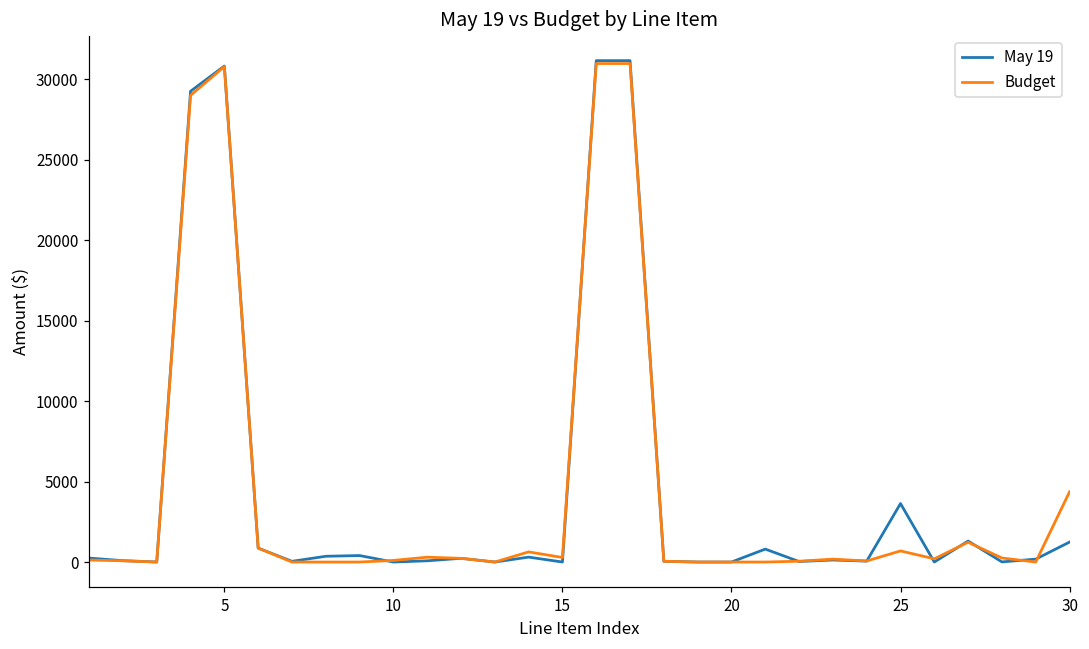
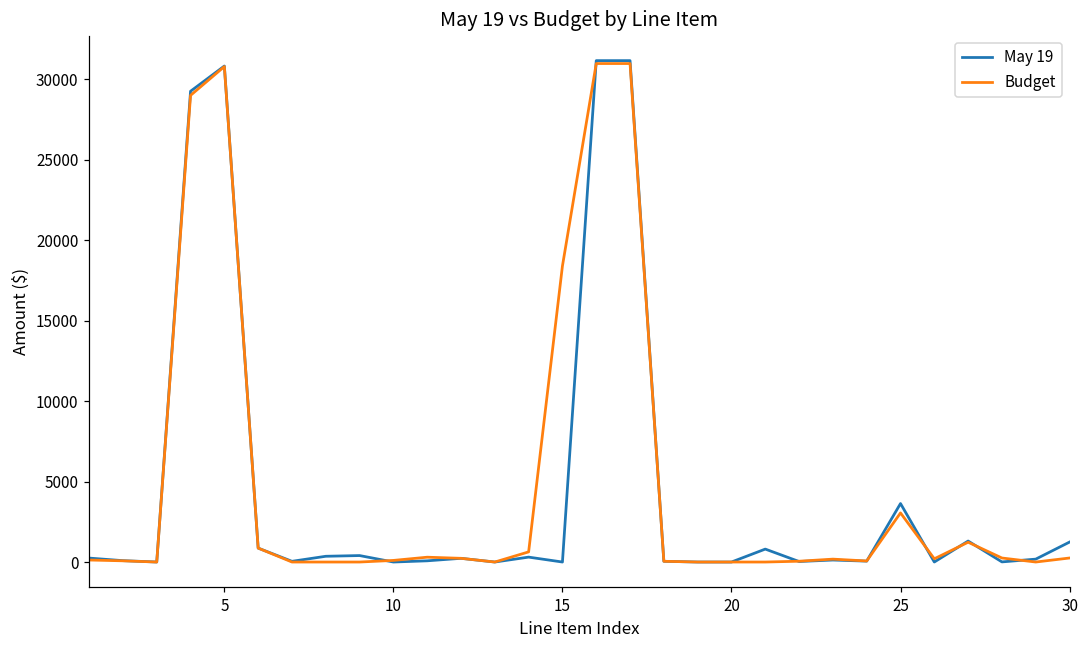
Budget, 15: 300 -> 18400
Budget, 25: 700 -> 3100
Budget, 30: 4400 -> 300
